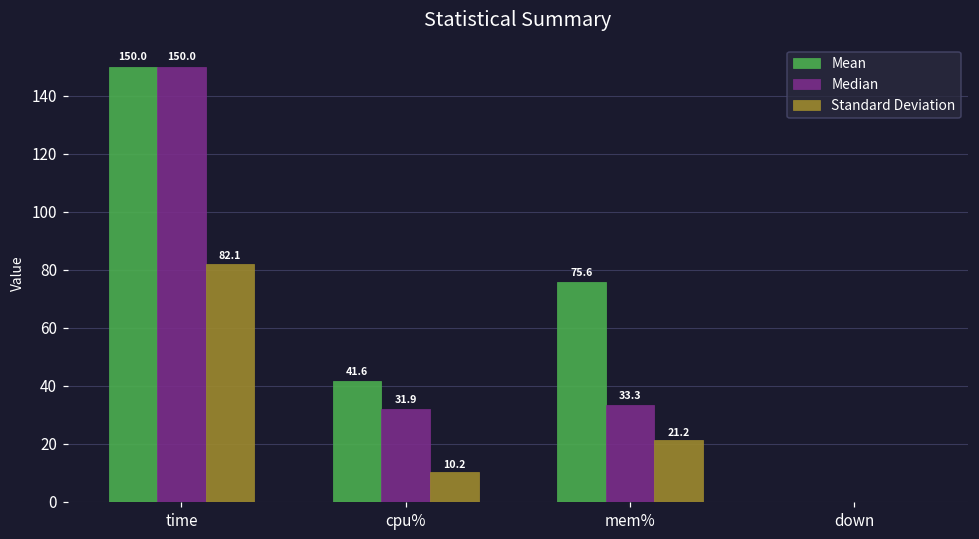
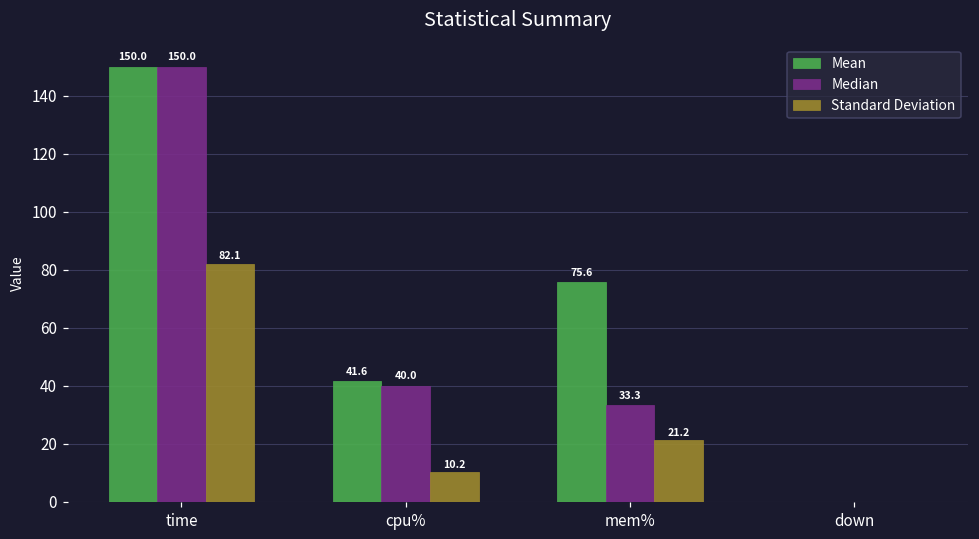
Median, cpu%: 31.9 -> 40.0
